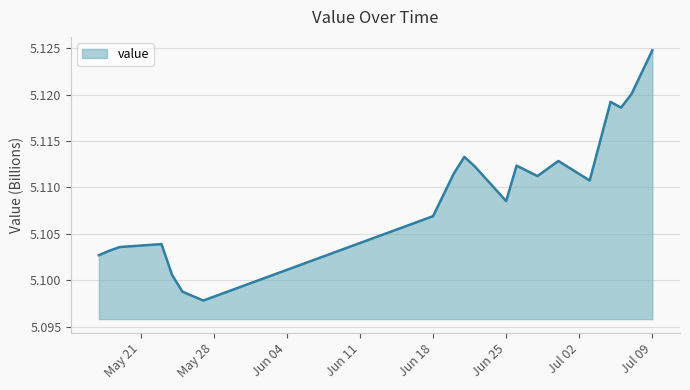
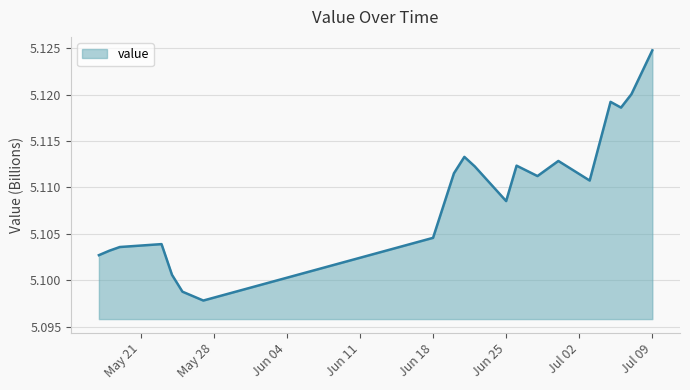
Jun 18: 5.107 -> 5.105
